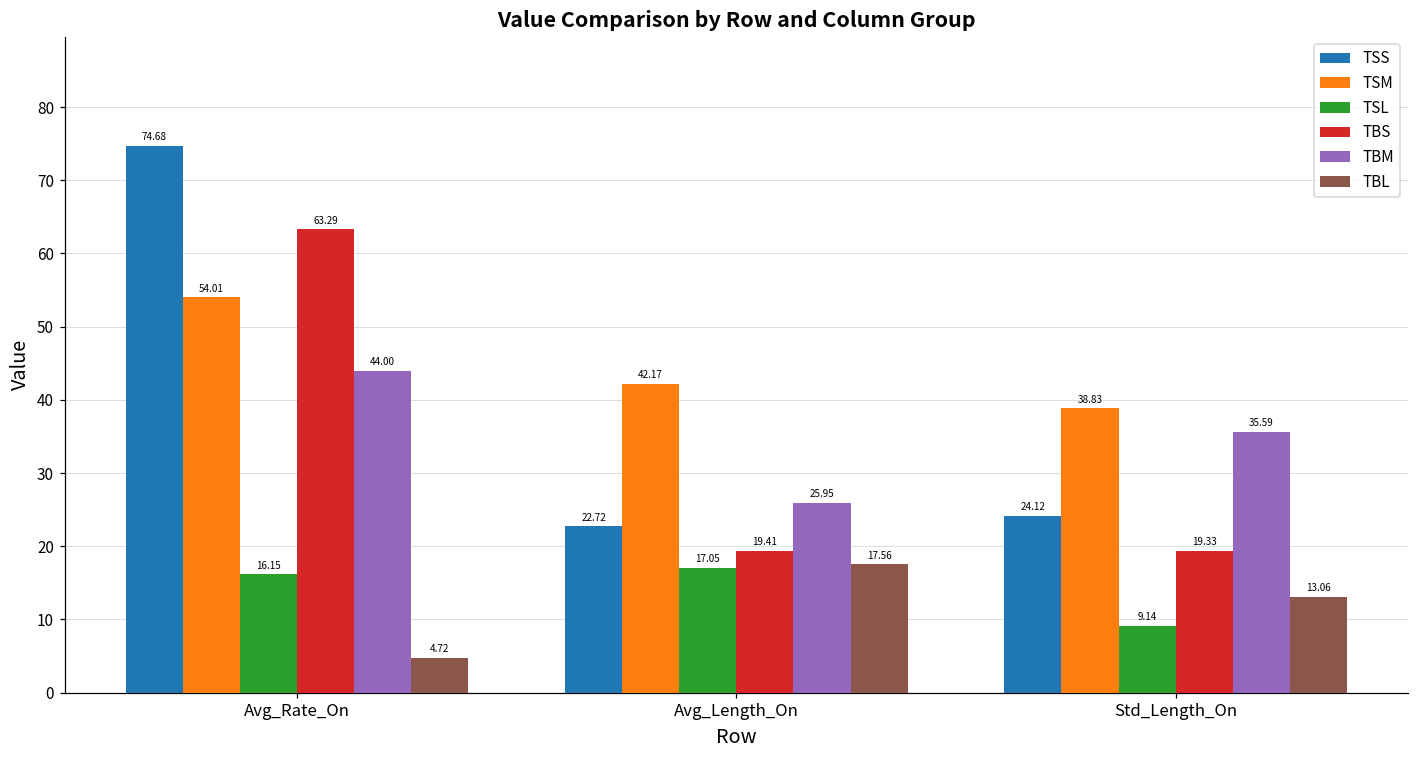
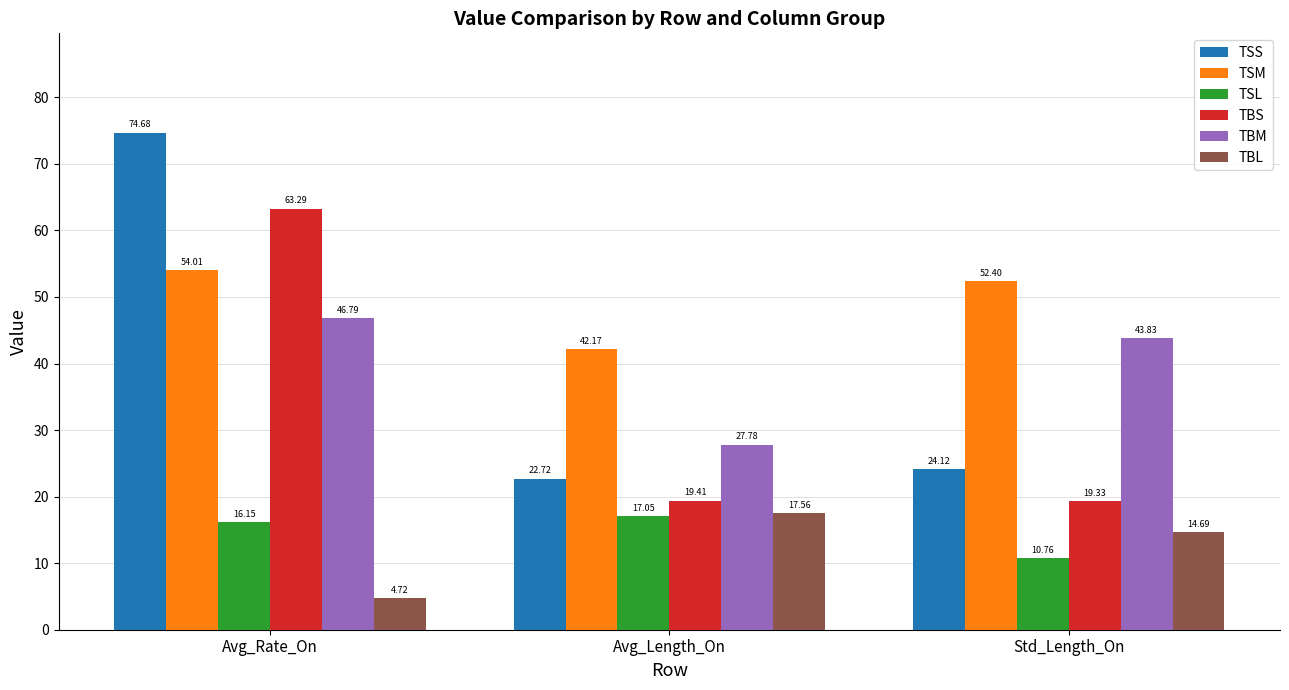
TBM, Avg_Rate_On: 44.00 -> 46.79
TBM, Avg_Length_On: 25.95 -> 27.78
TSM, Std_Length_On: 38.83 -> 52.40
TSL, Std_Length_On: 9.14 -> 10.76
TBM, Std_Length_On: 35.59 -> 43.83
TBL, Std_Length_On: 13.06 -> 14.69
